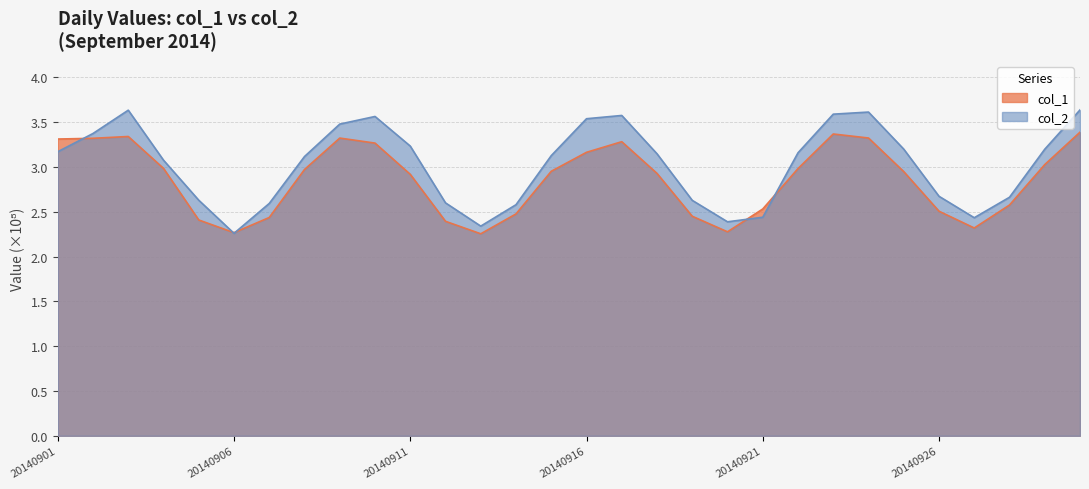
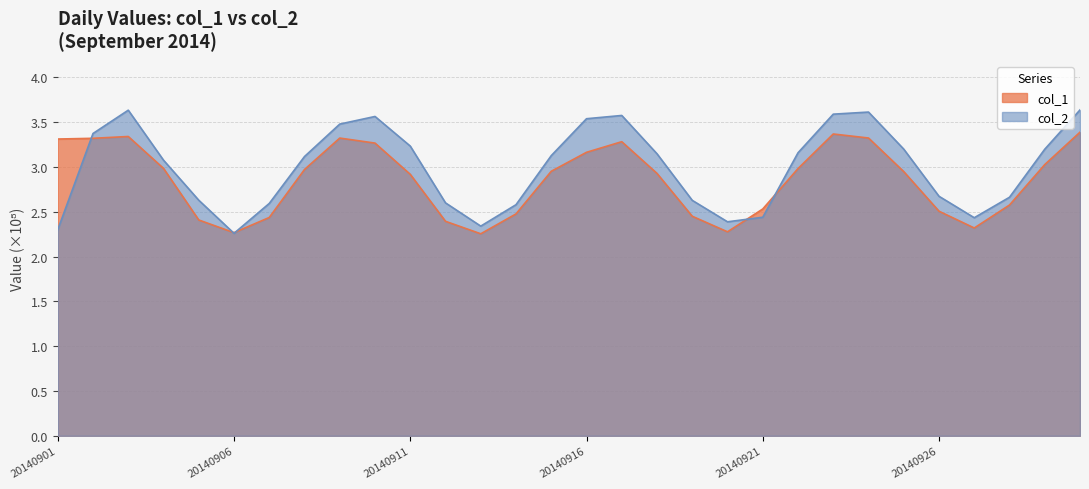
col_2, 20140901: 3.2 -> 2.3
